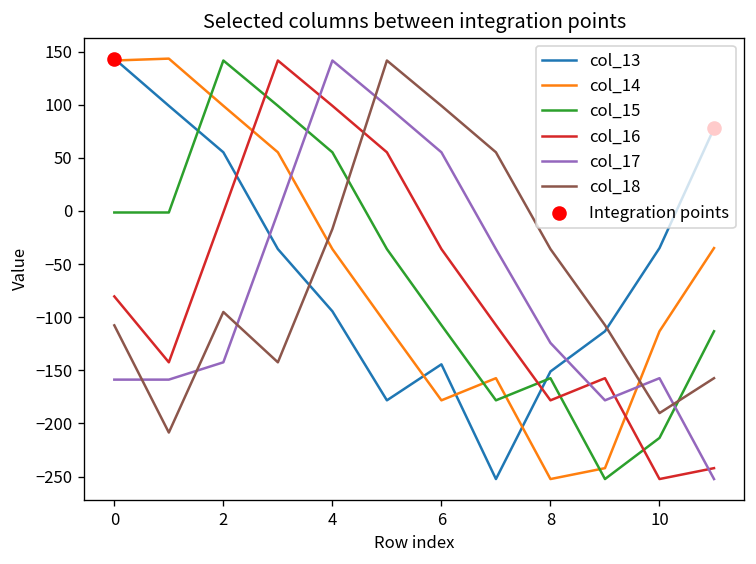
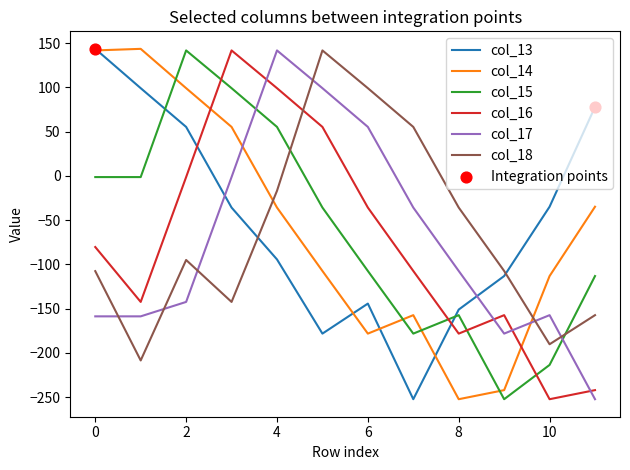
col_17, 8: -120 -> -110
